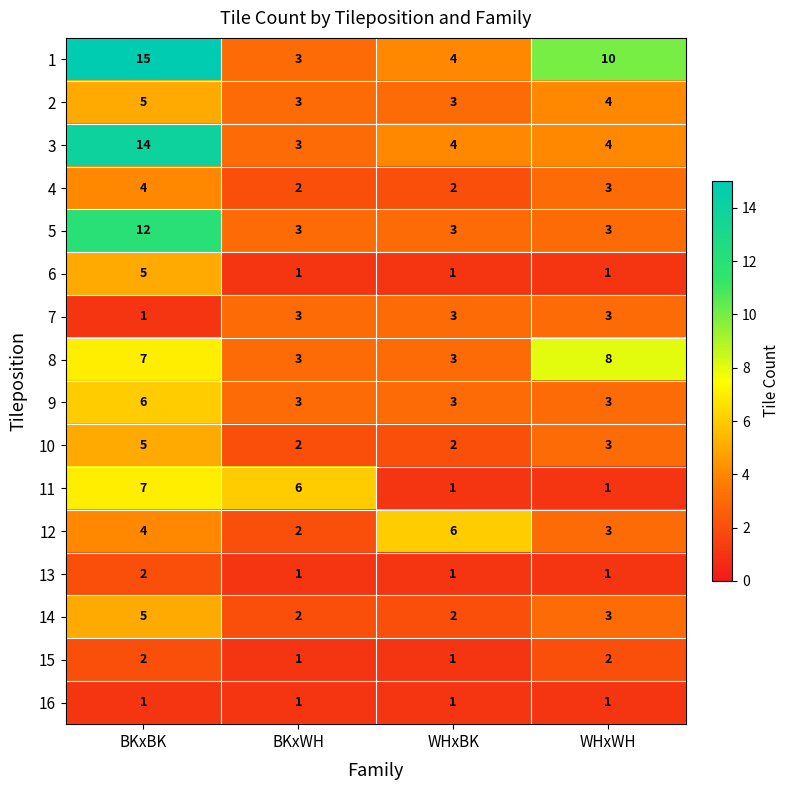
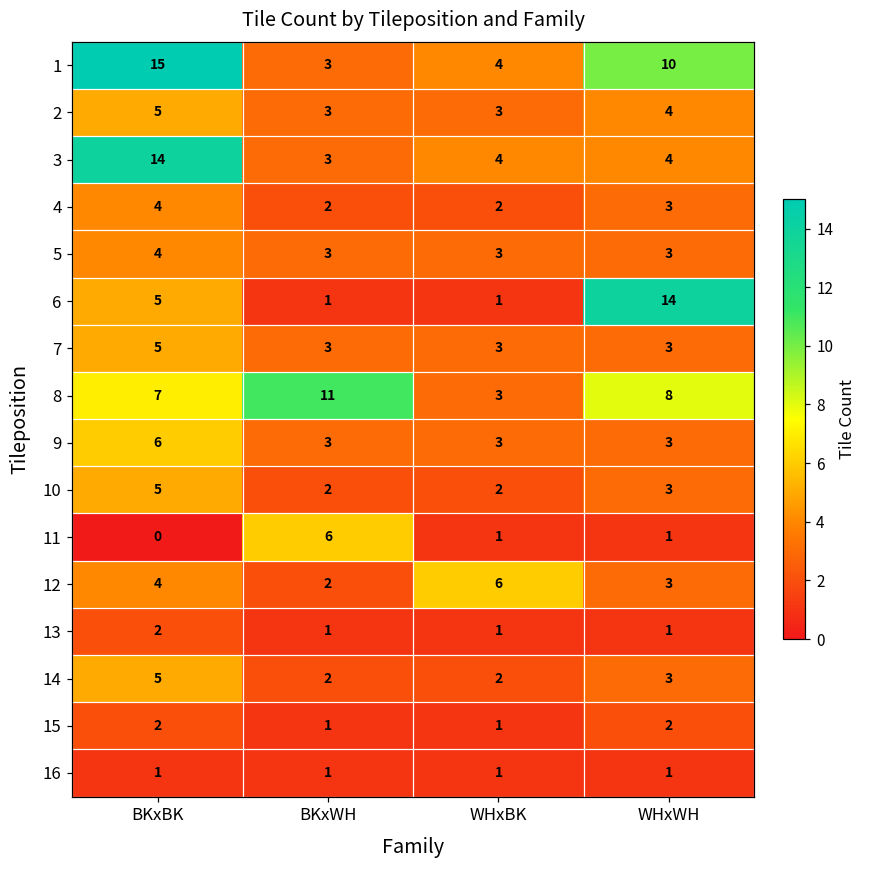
5, BKxBK: 12 -> 4
6, WHxWH: 1 -> 14
7, BKxBK: 1 -> 5
8, BKxWH: 3 -> 11
11, BKxBK: 7 -> 0
